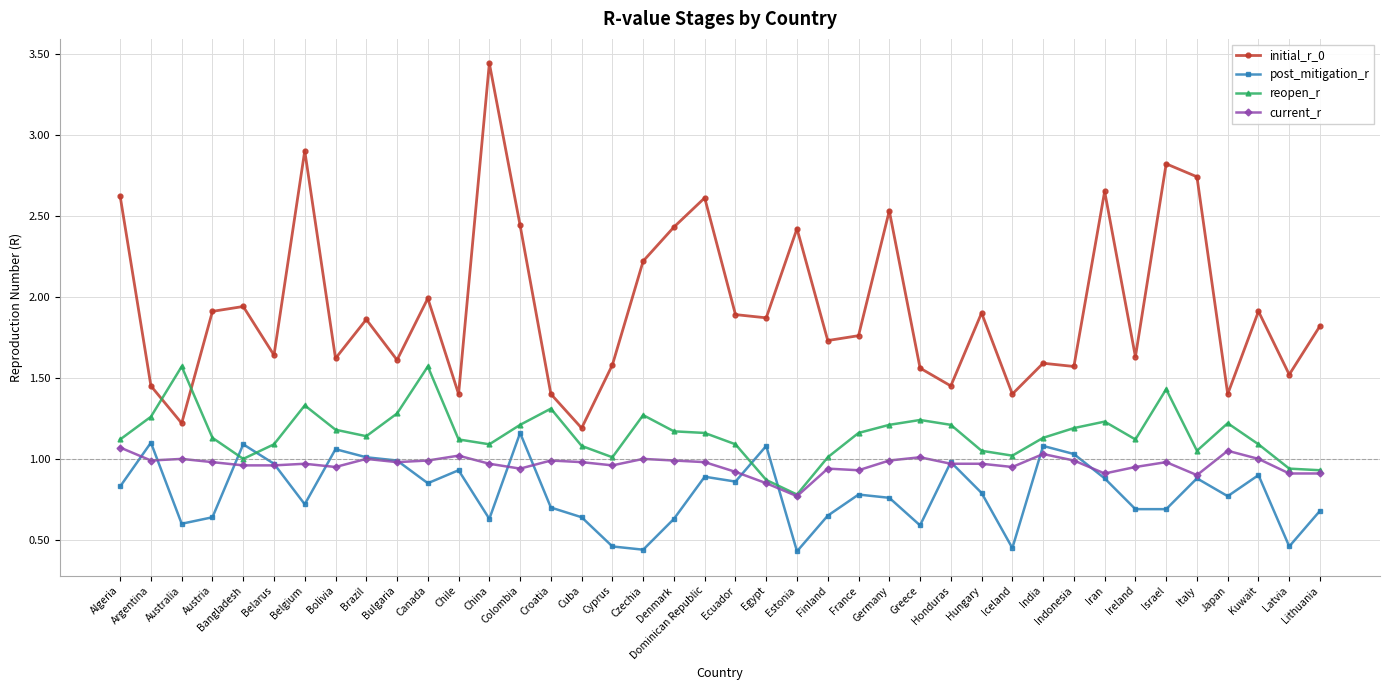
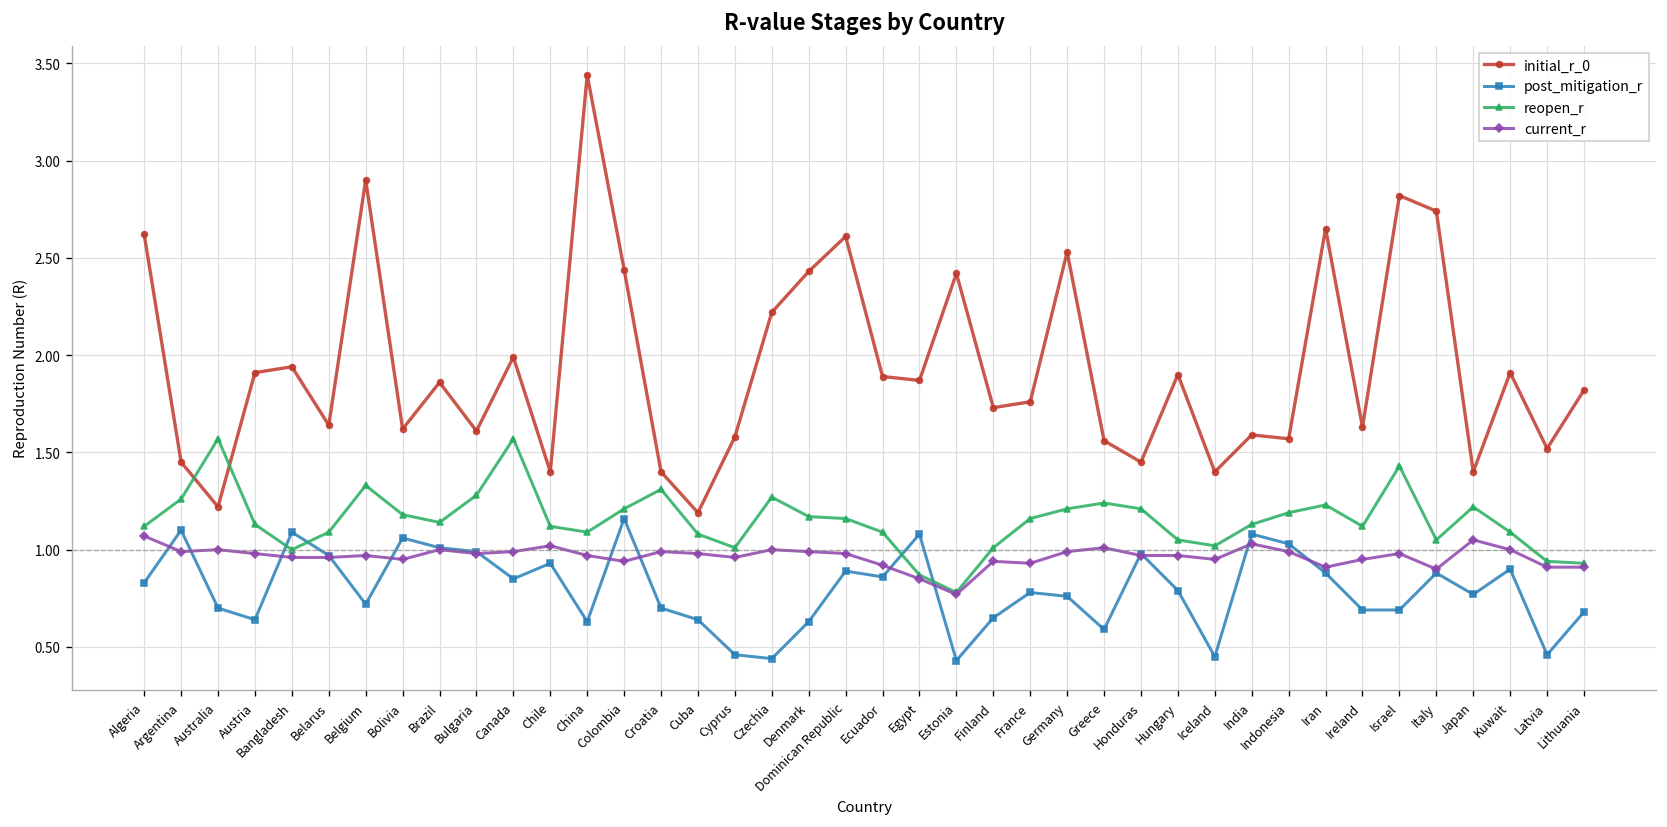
post_mitigation_r, Australia: 0.6 -> 0.7
